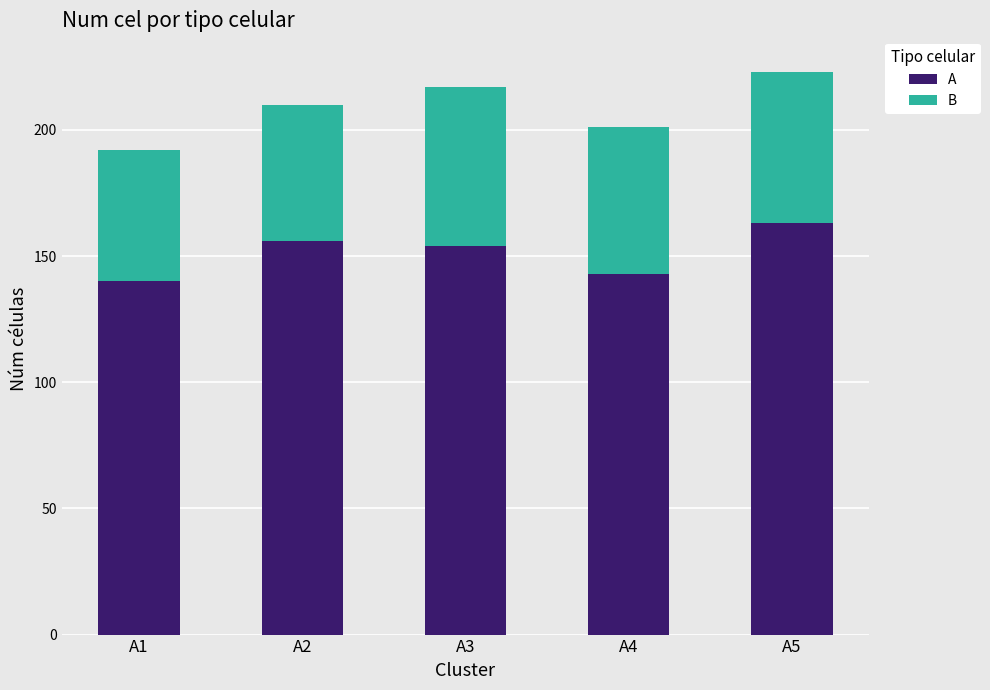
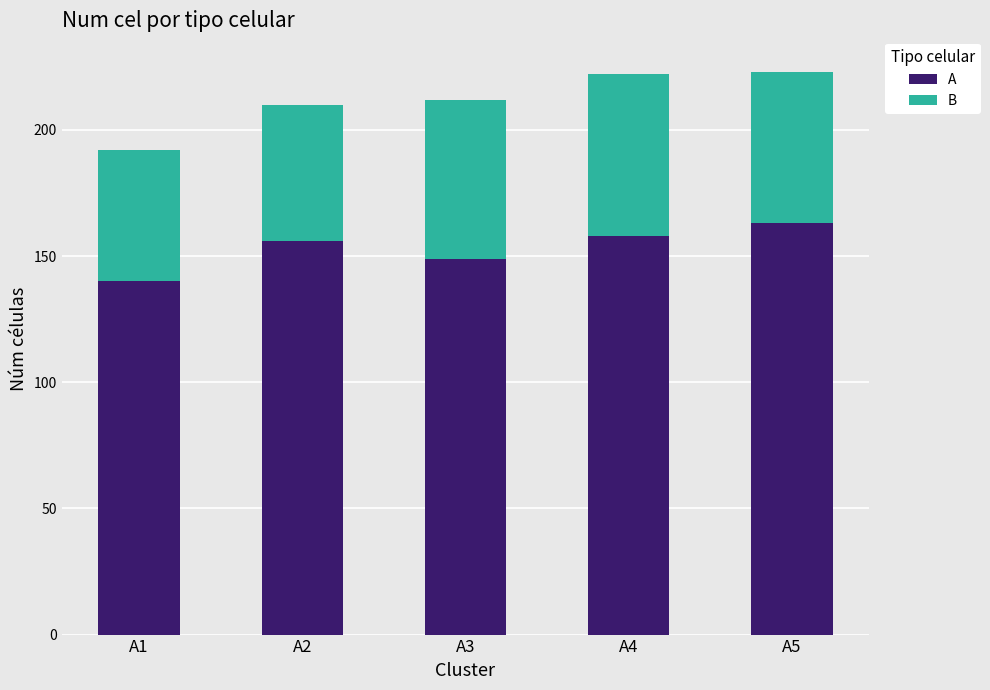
A, A3: 154 -> 149
A, A4: 143 -> 158
B, A4: 58 -> 64
